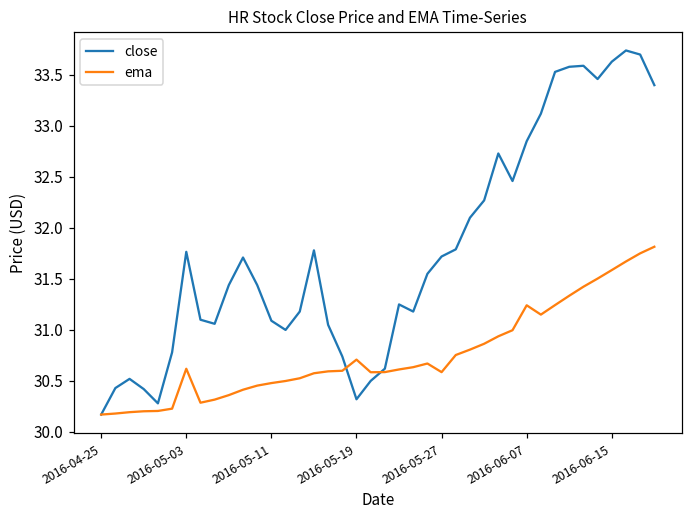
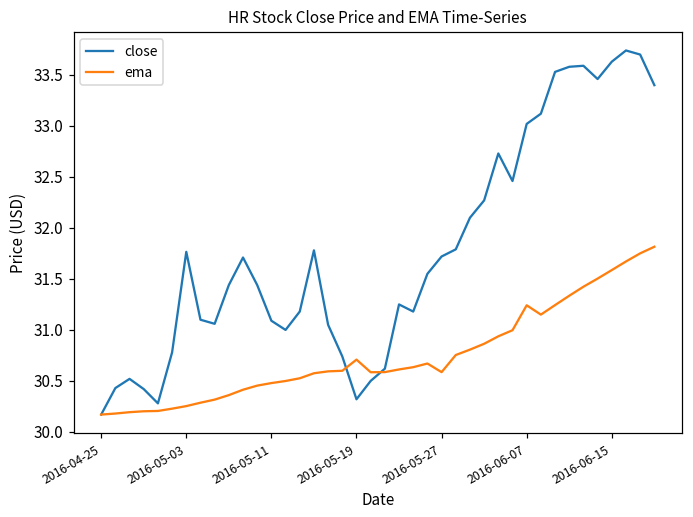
ema, 2016-05-03: 30.6 -> 30.3
close, 2016-06-07: 32.8 -> 33.0
